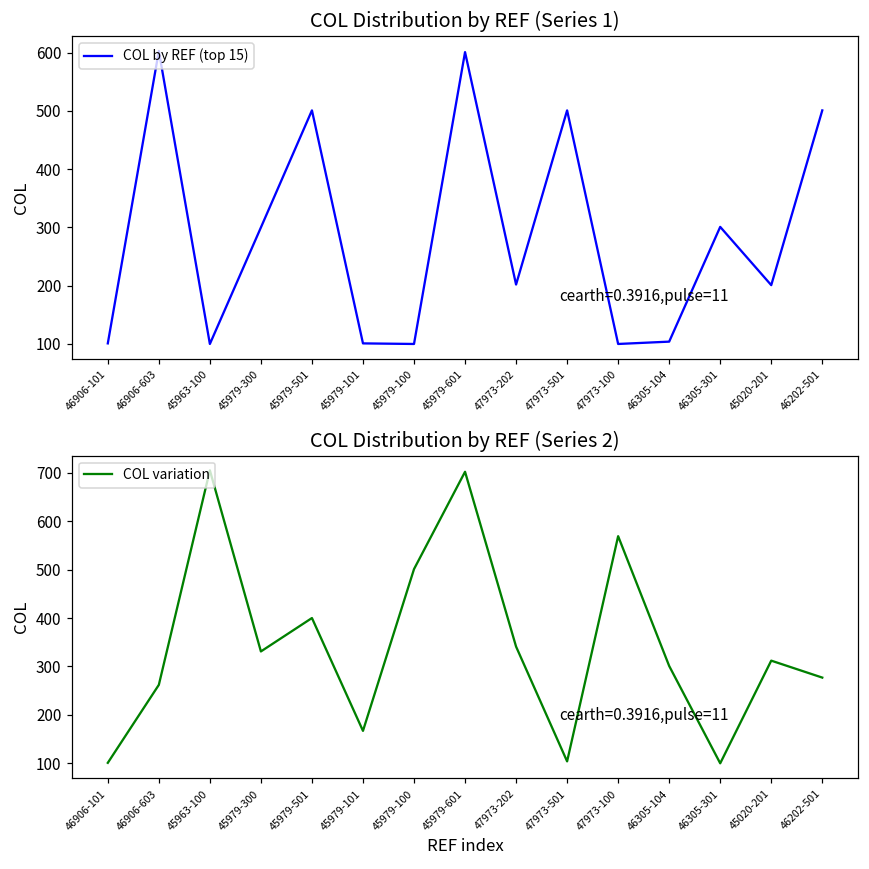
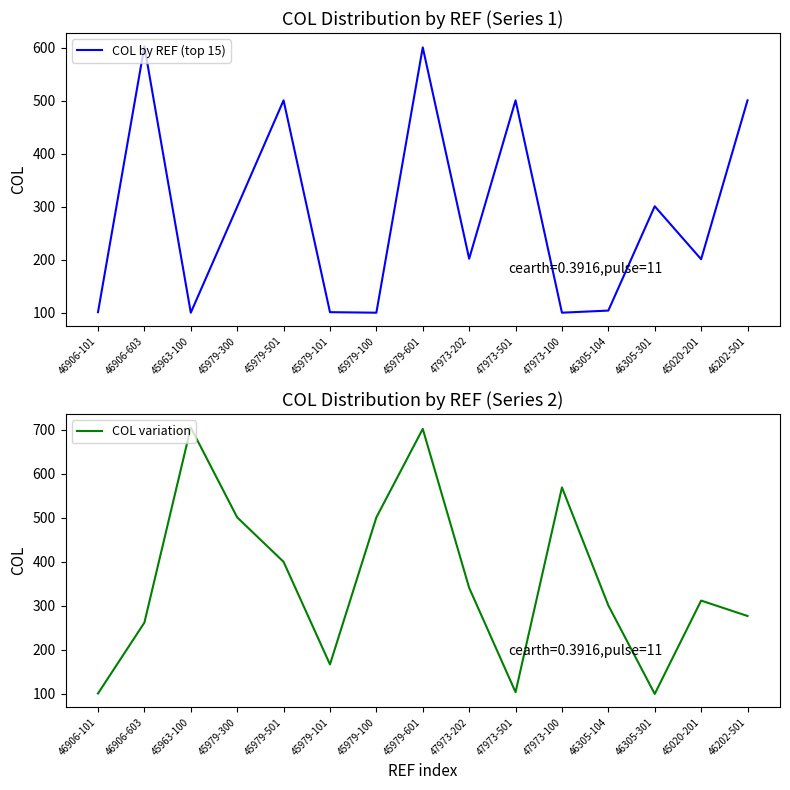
COL Distribution by REF (Series 2), 45979-300: 330 -> 500
